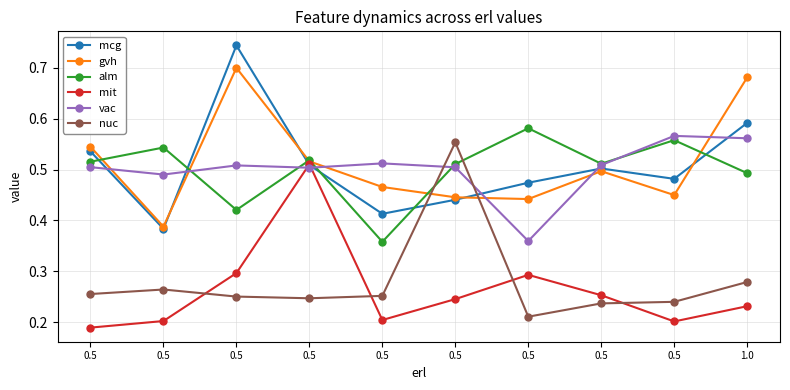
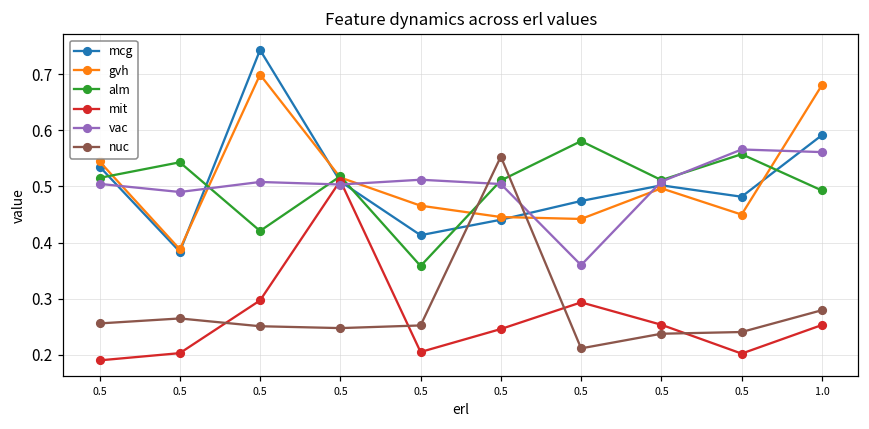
mit, 1.0: 0.23 -> 0.25
